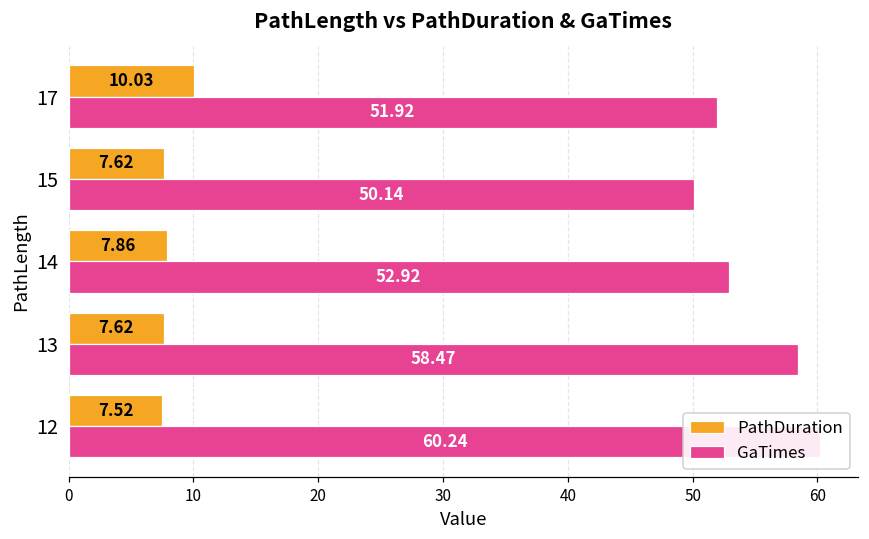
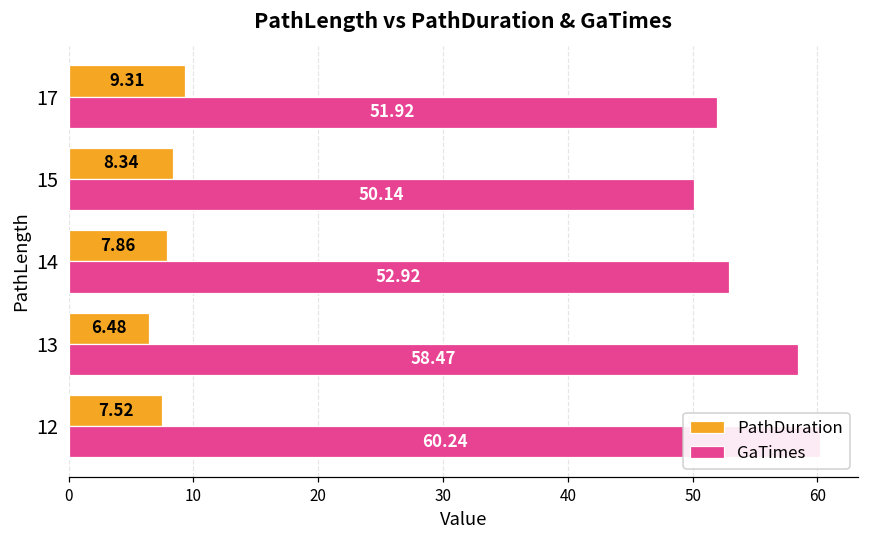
PathDuration, 17: 10.03 -> 9.31
PathDuration, 15: 7.62 -> 8.34
PathDuration, 13: 7.62 -> 6.48
